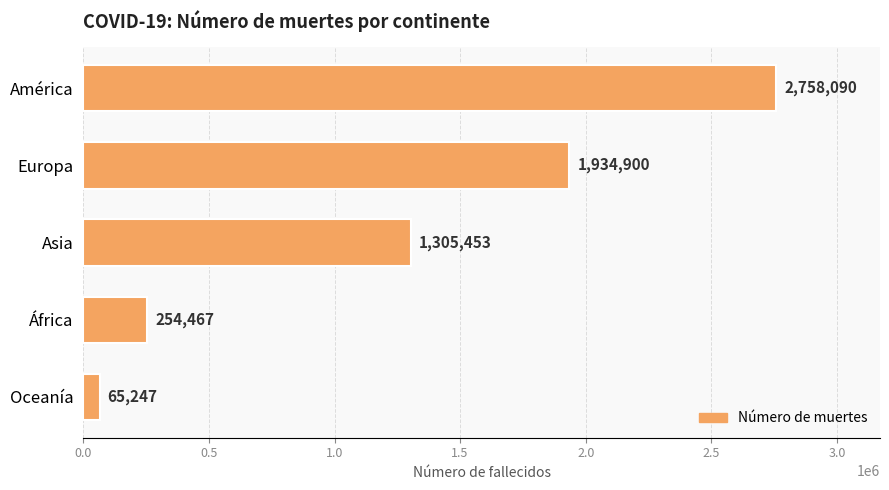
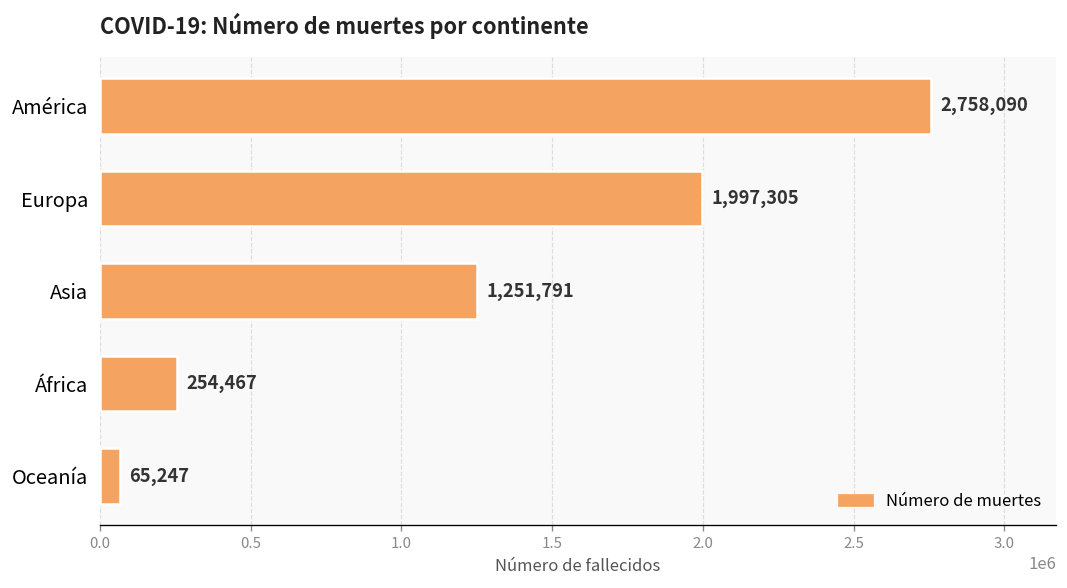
Europa: 1,934,900 -> 1,997,305
Asia: 1,305,453 -> 1,251,791
